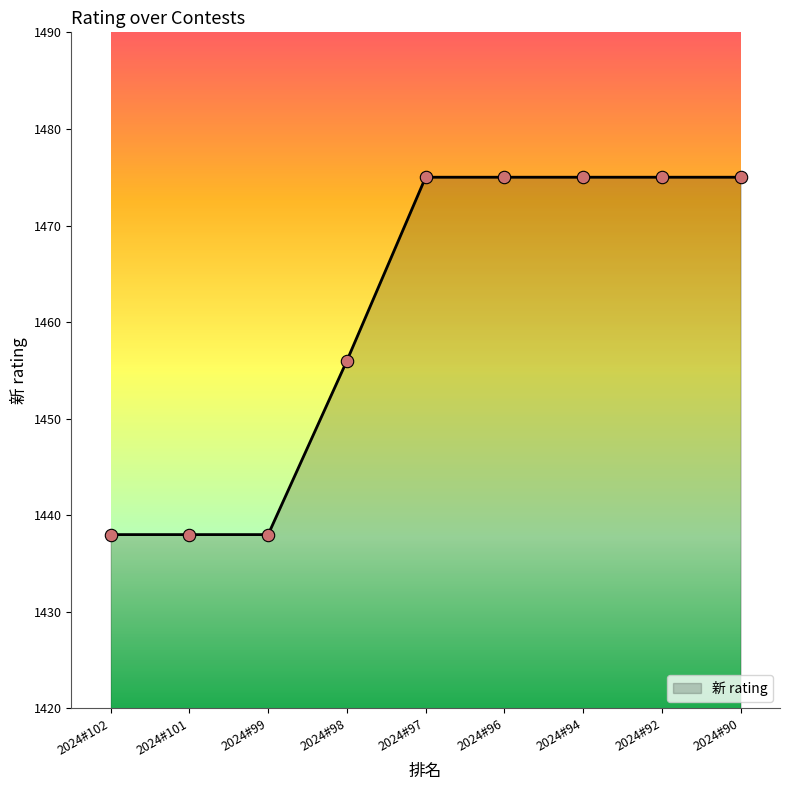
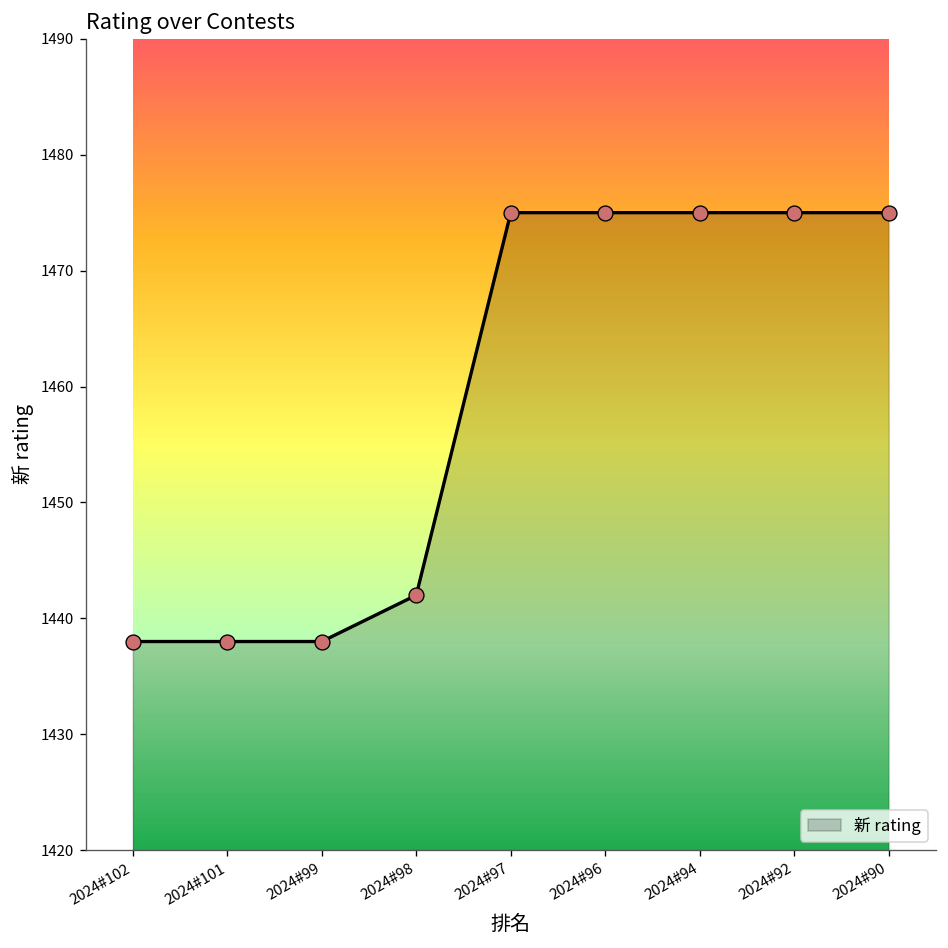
2024#98: 1456 -> 1442
